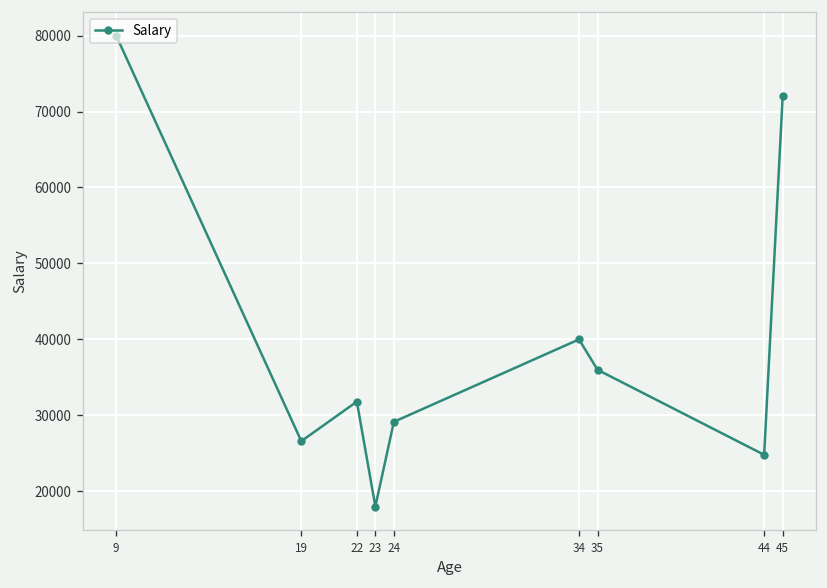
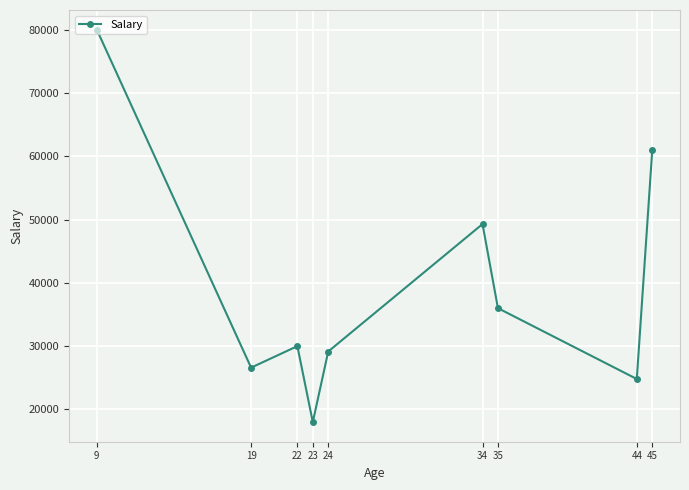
22: 32000 -> 30000
34: 40000 -> 49000
45: 72000 -> 61000
